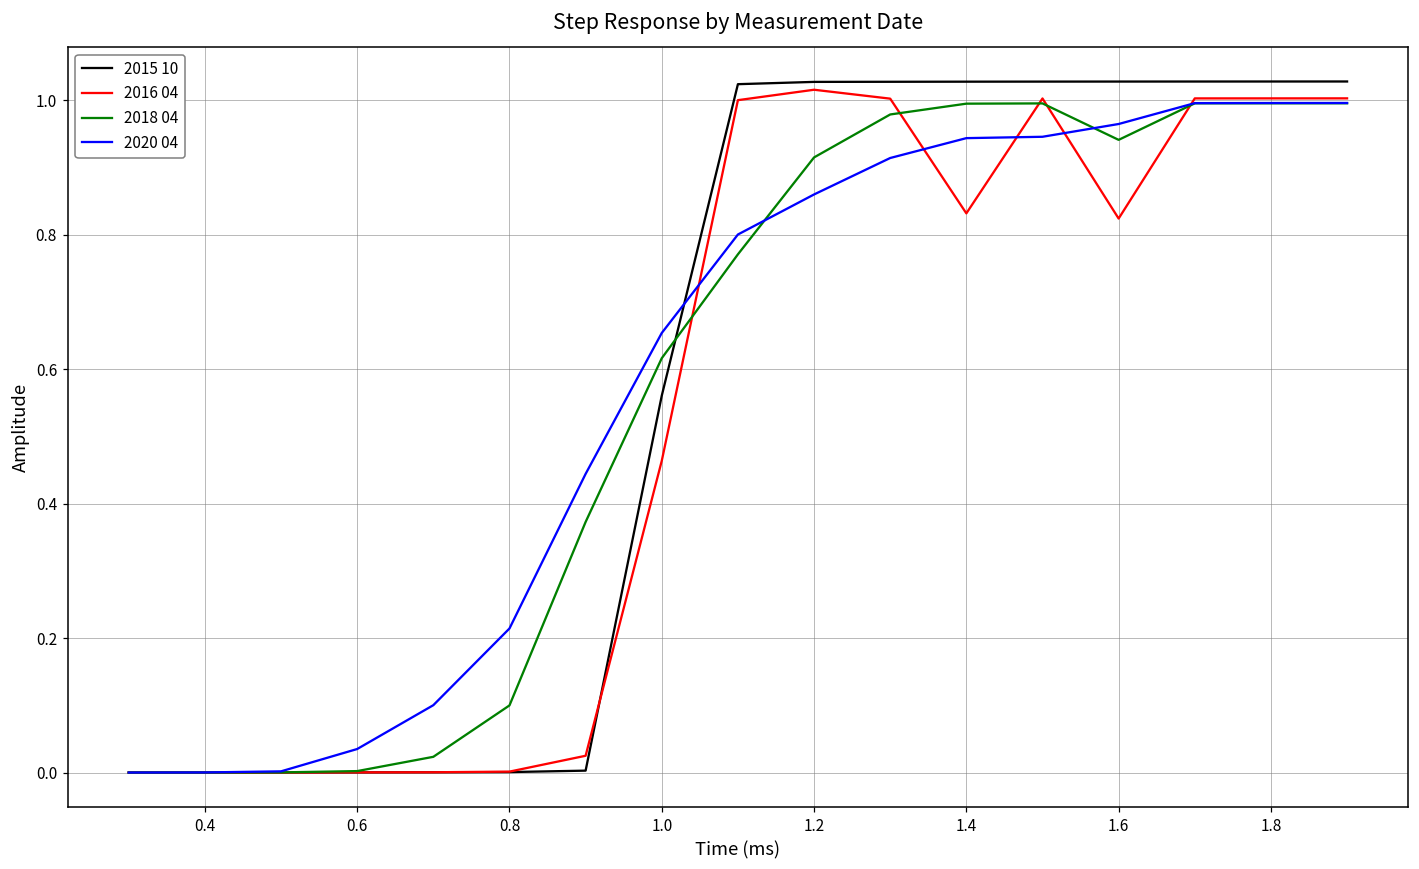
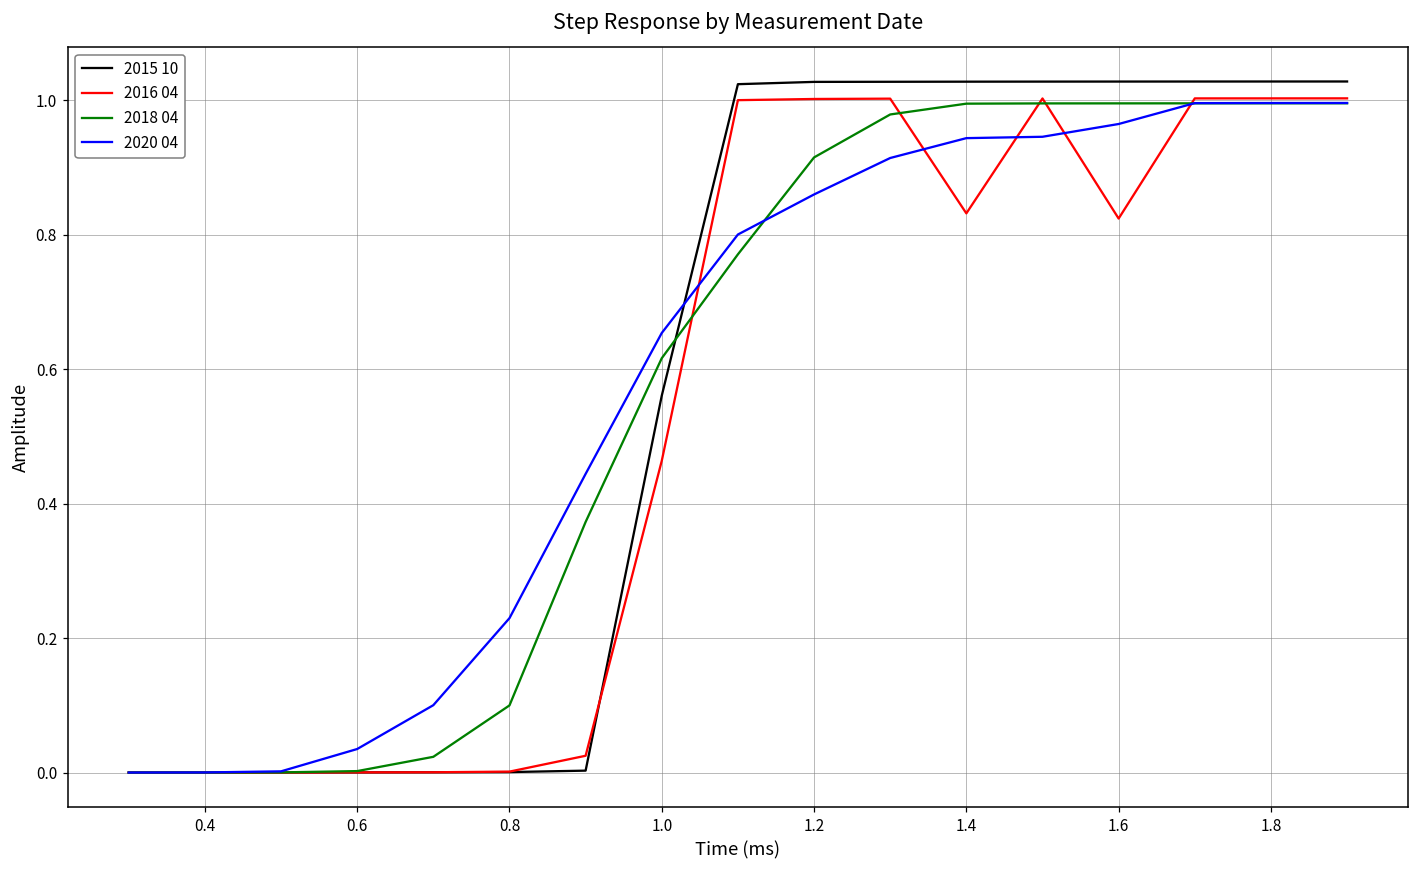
2020 04, 0.8: 0.21 -> 0.23
2016 04, 1.2: 1.02 -> 1.00
2018 04, 1.6: 0.94 -> 1.00
